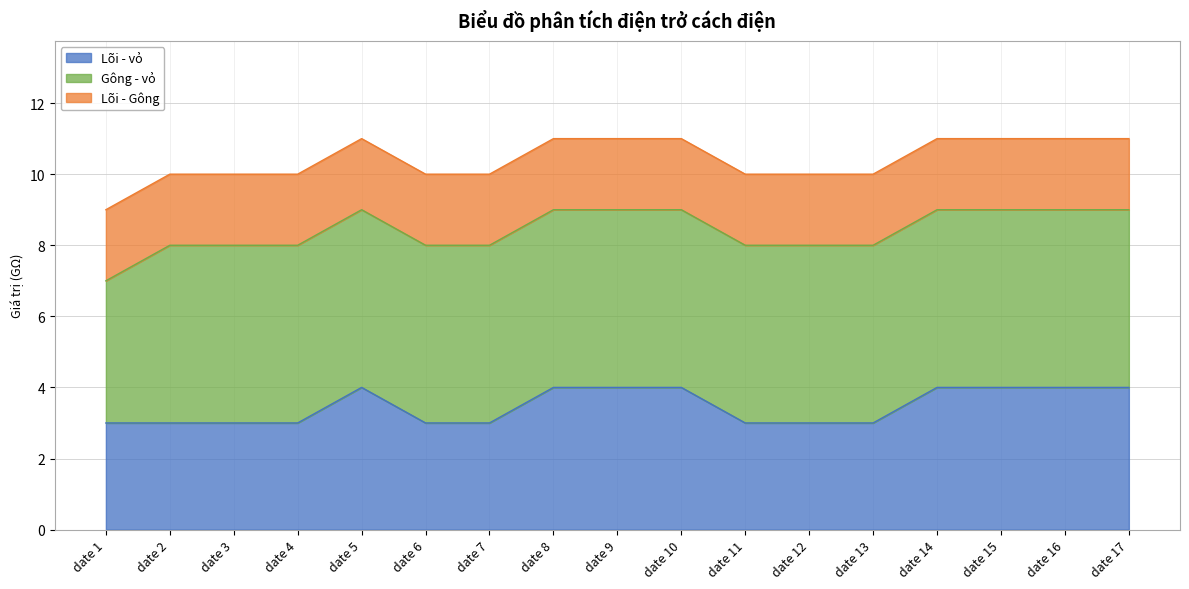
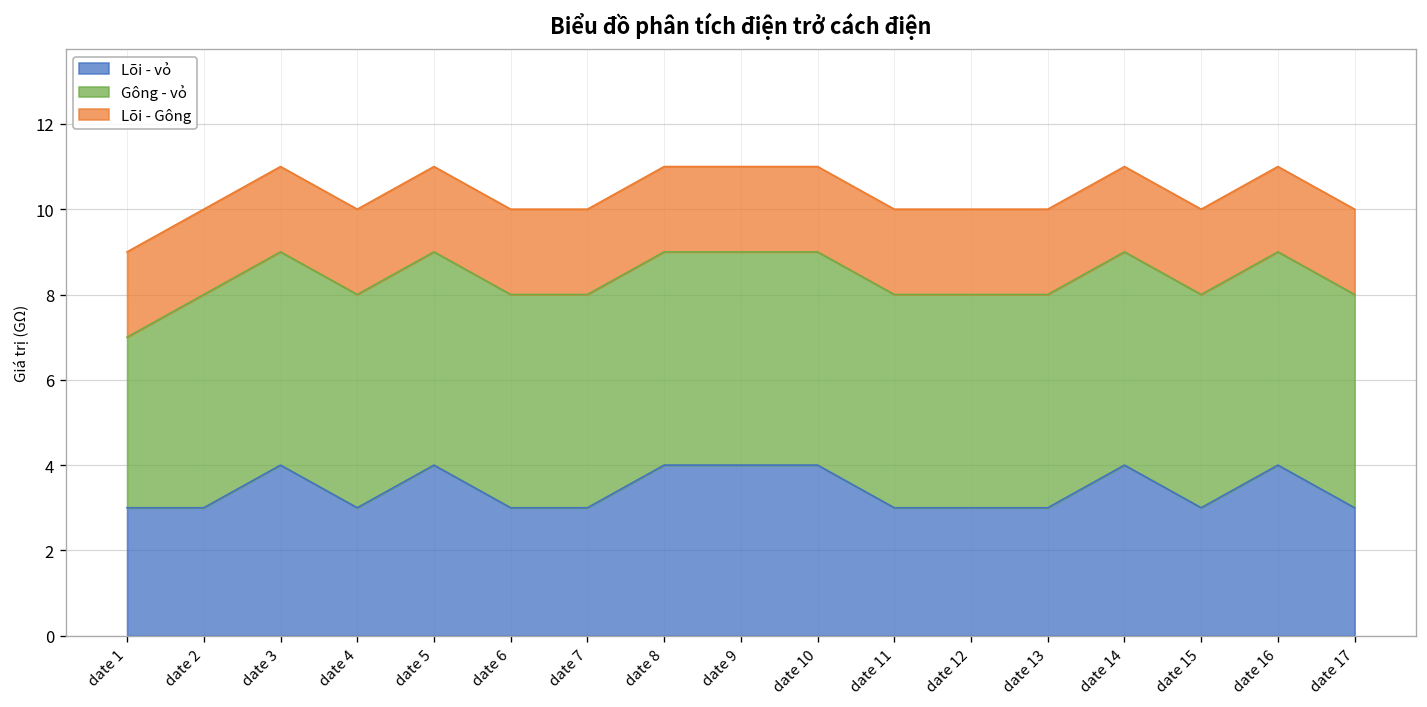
Lõi - vỏ, date 3: 3 -> 4
Lõi - vỏ, date 15: 4 -> 3
Lõi - vỏ, date 17: 4 -> 3
